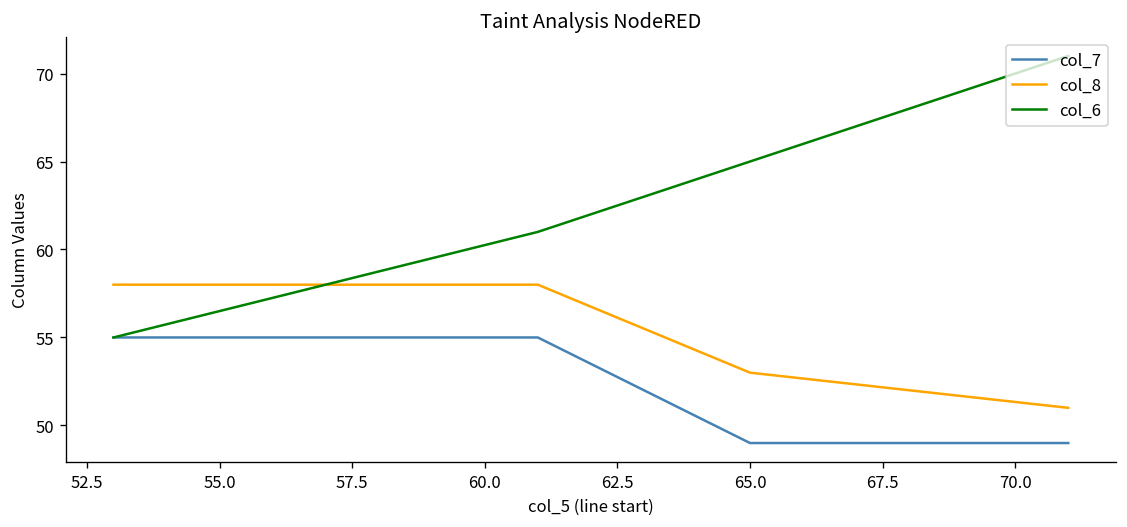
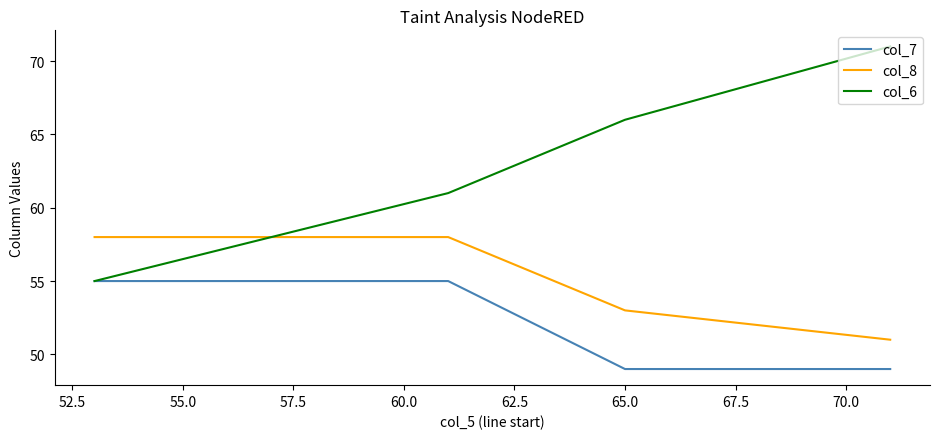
col_6, 65.0: 65 -> 66
